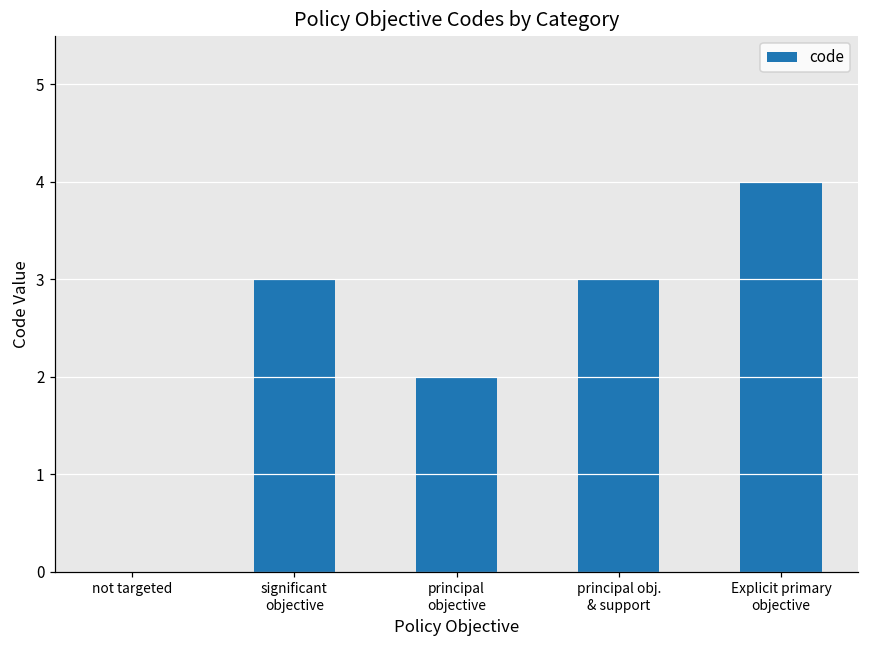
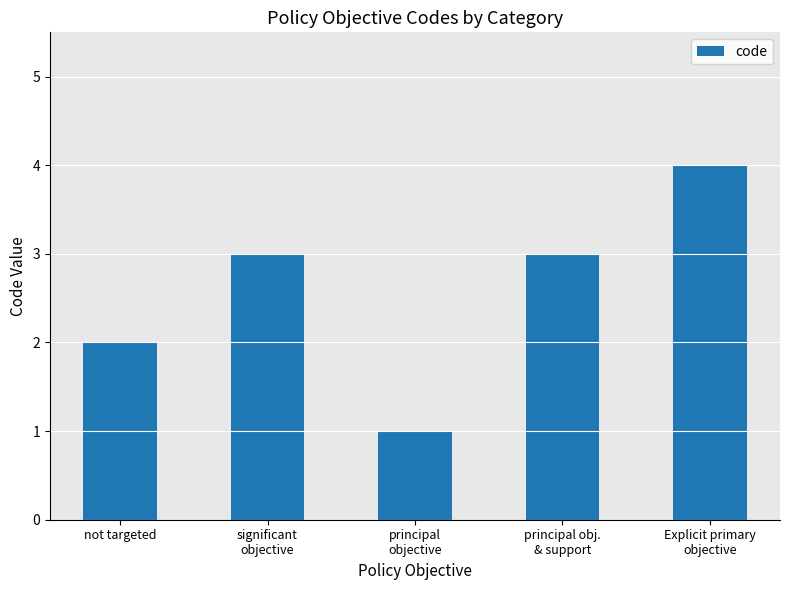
not targeted: 0 -> 2
principal objective: 2 -> 1
